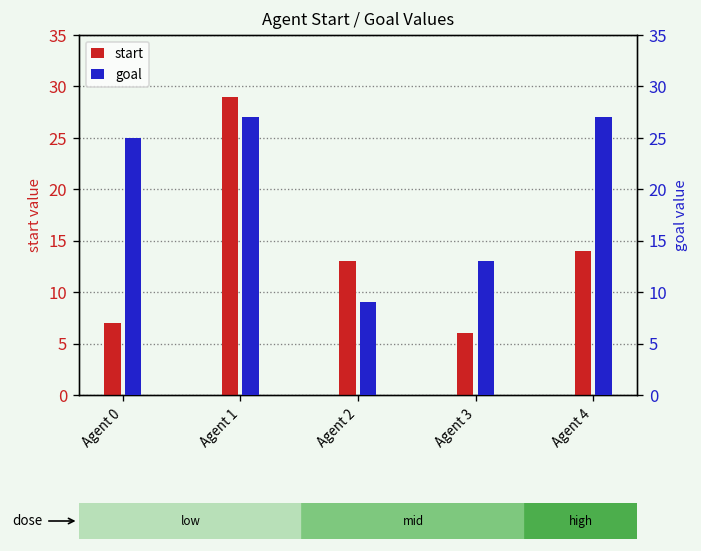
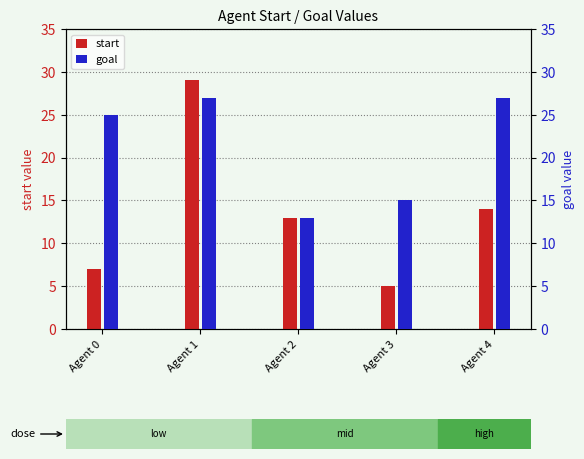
start, Agent 3: 6 -> 5
goal, Agent 2: 9 -> 13
goal, Agent 3: 13 -> 15
